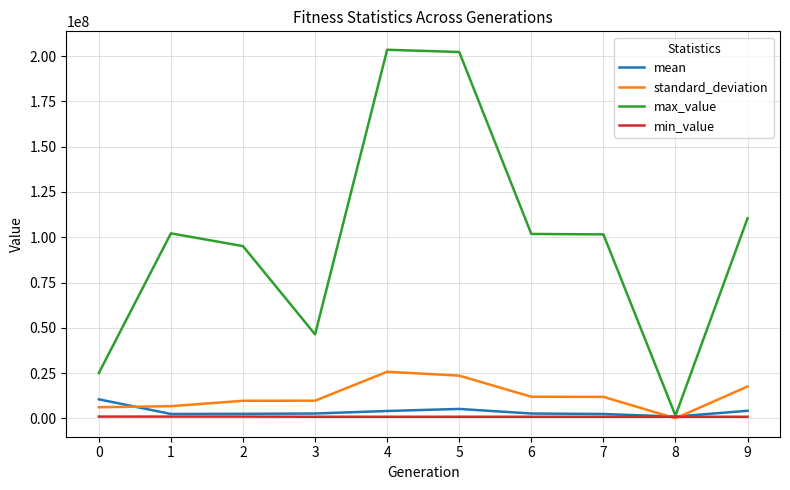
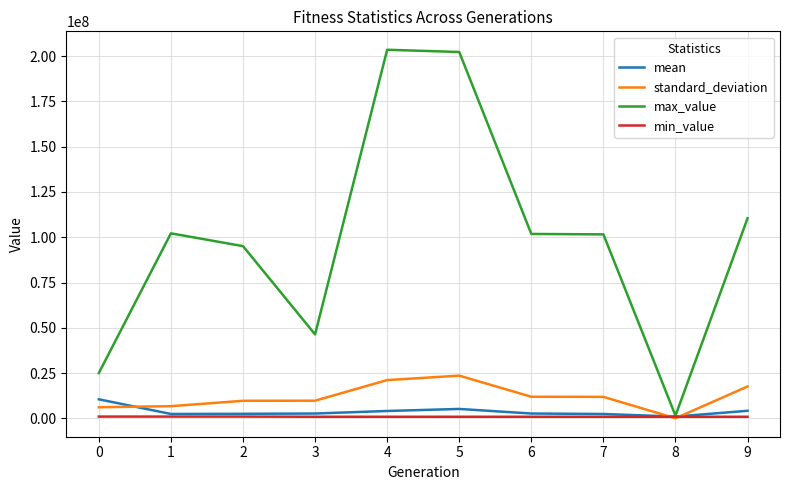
standard_deviation, 4: 26000000 -> 21000000
